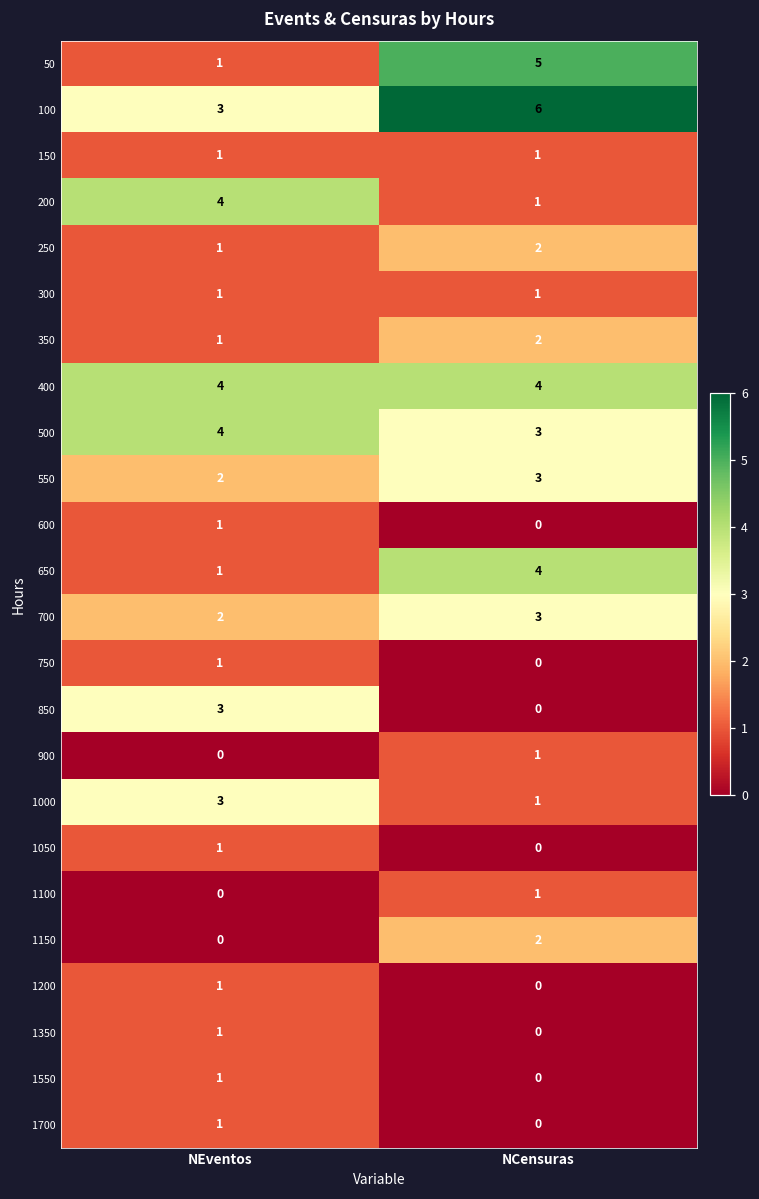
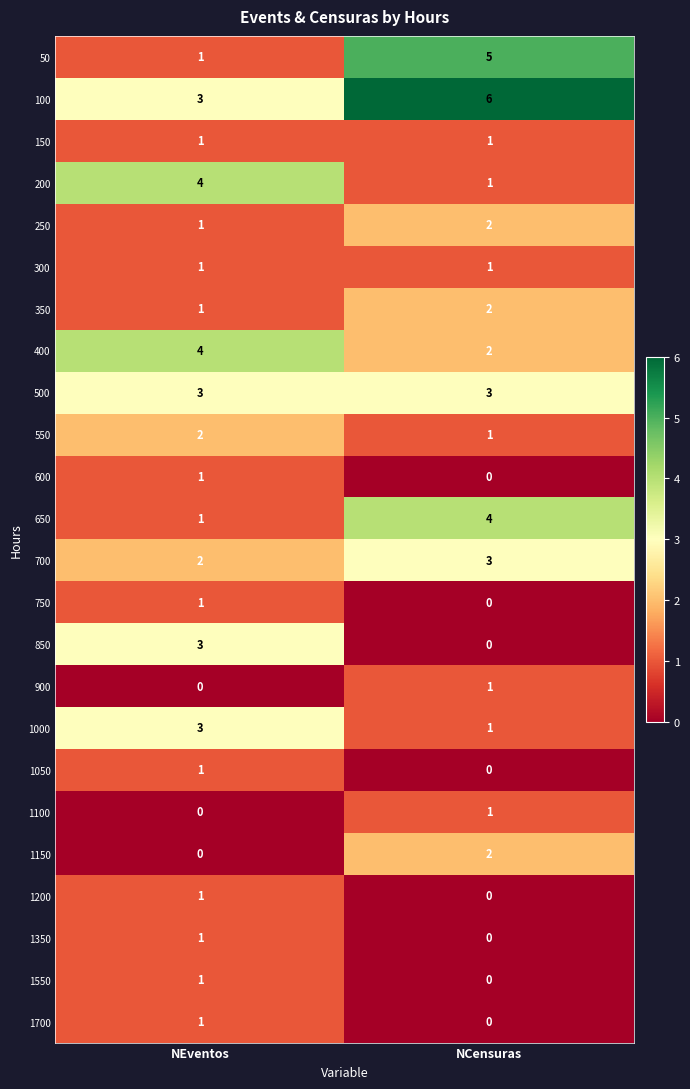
400, NCensuras: 4 -> 2
500, NEventos: 4 -> 3
550, NCensuras: 3 -> 1
